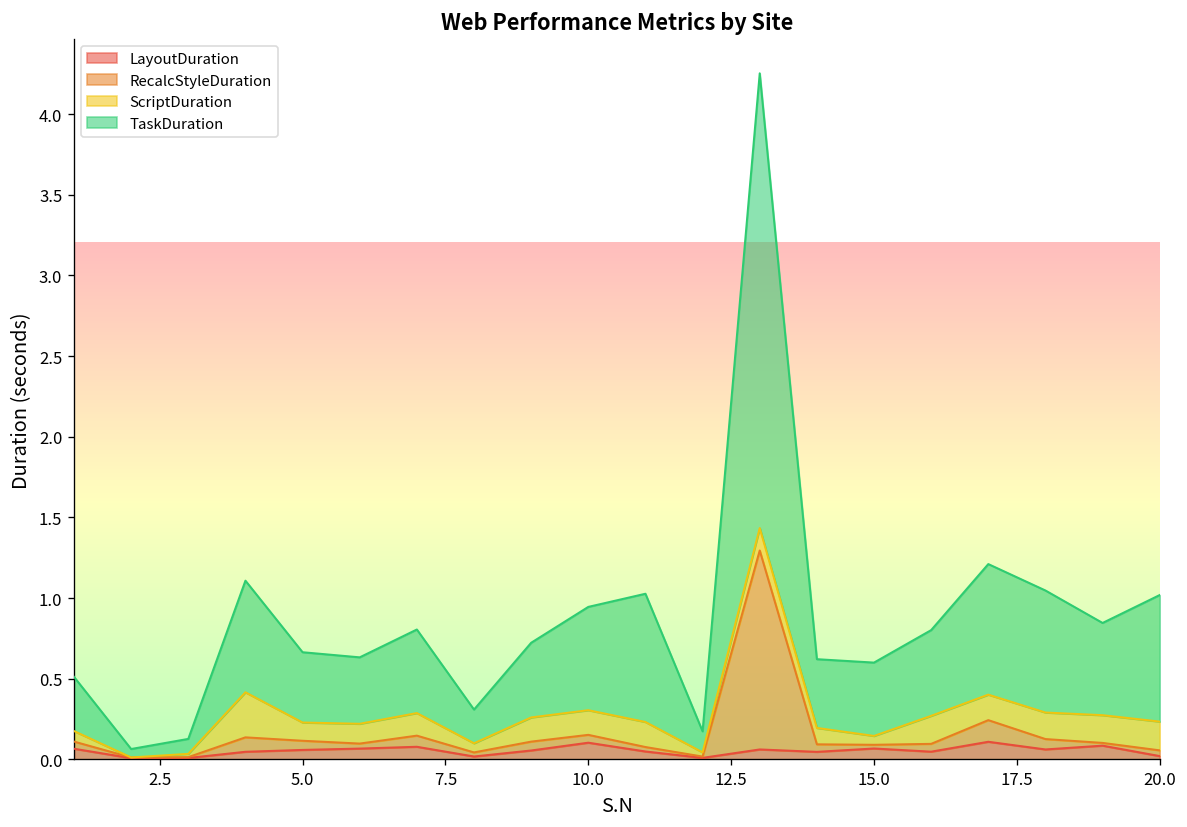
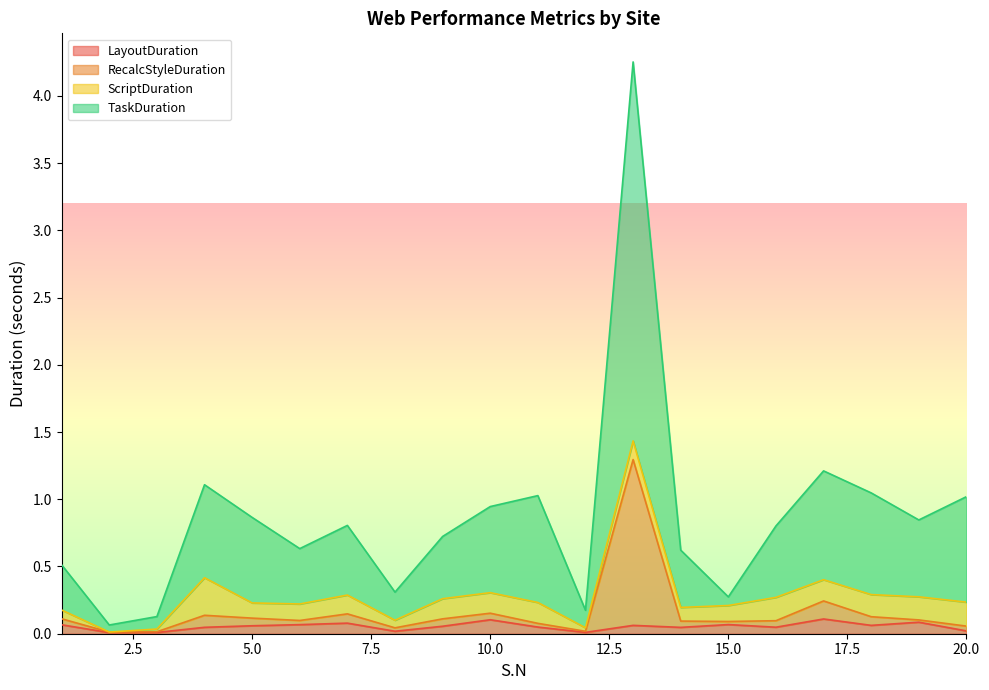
TaskDuration, 5.0: 0.44 -> 0.64
ScriptDuration, 15.0: 0.05 -> 0.12
TaskDuration, 15.0: 0.45 -> 0.06
